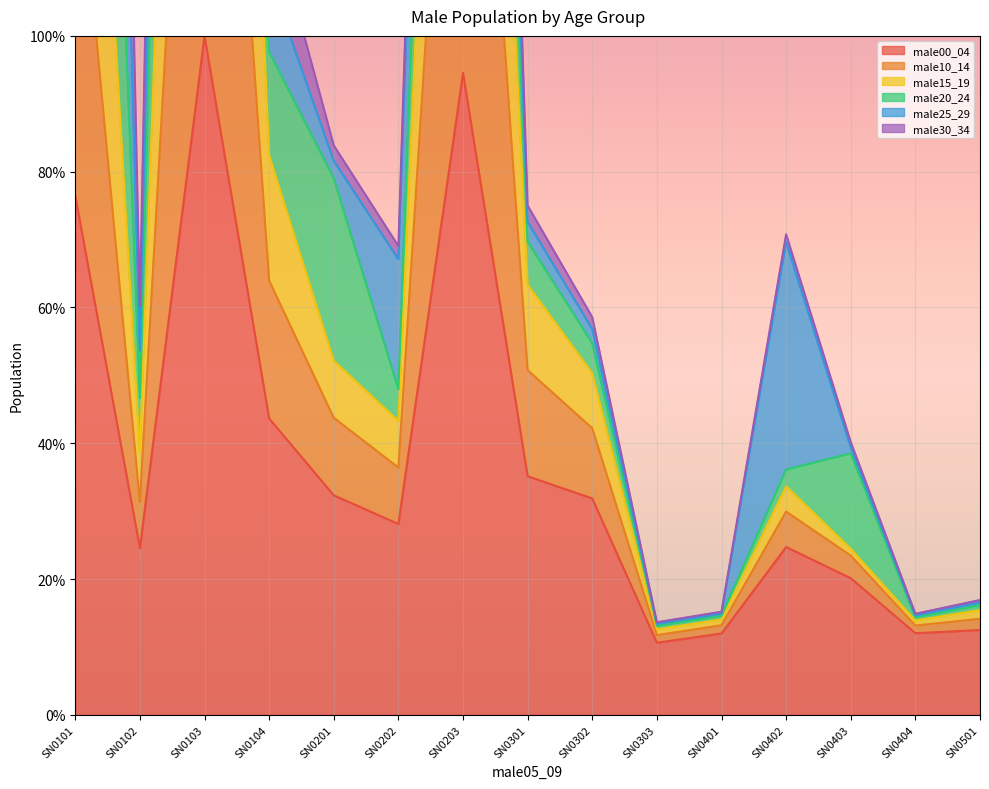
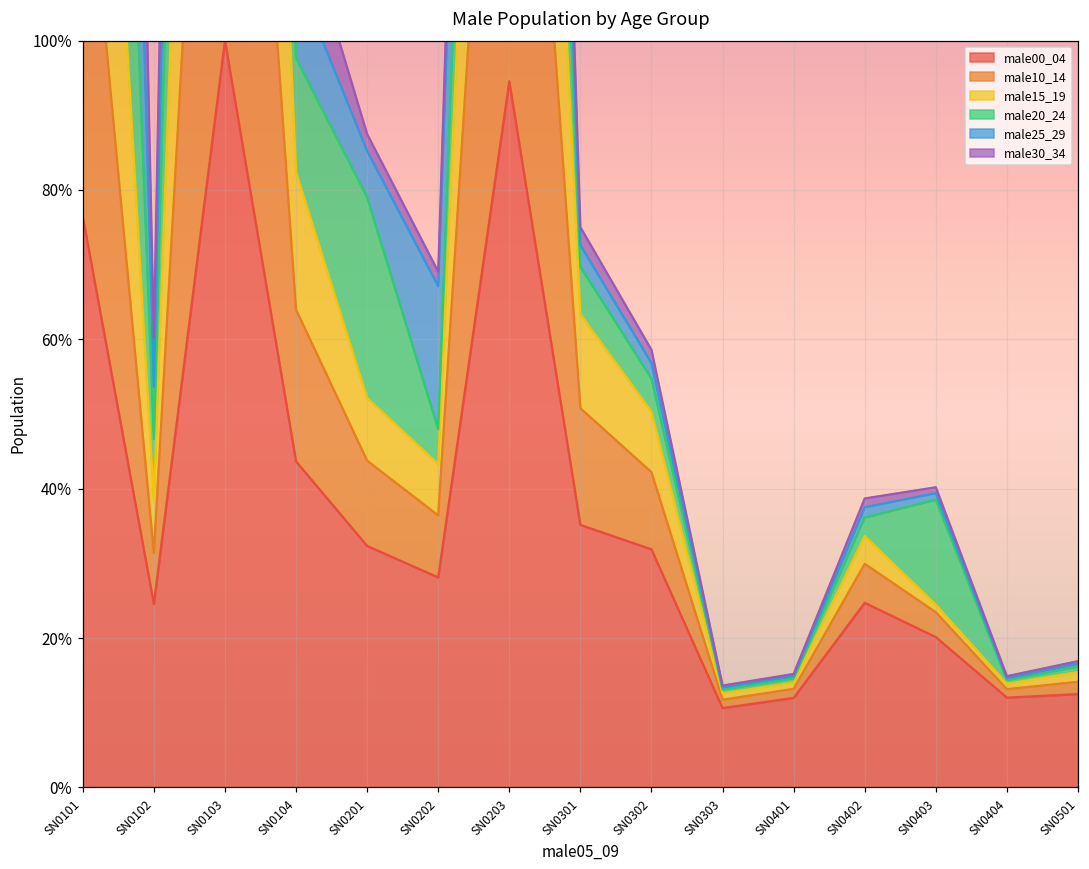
male25_29, SN0201: 3% -> 6%
male25_29, SN0402: 33% -> 1%
